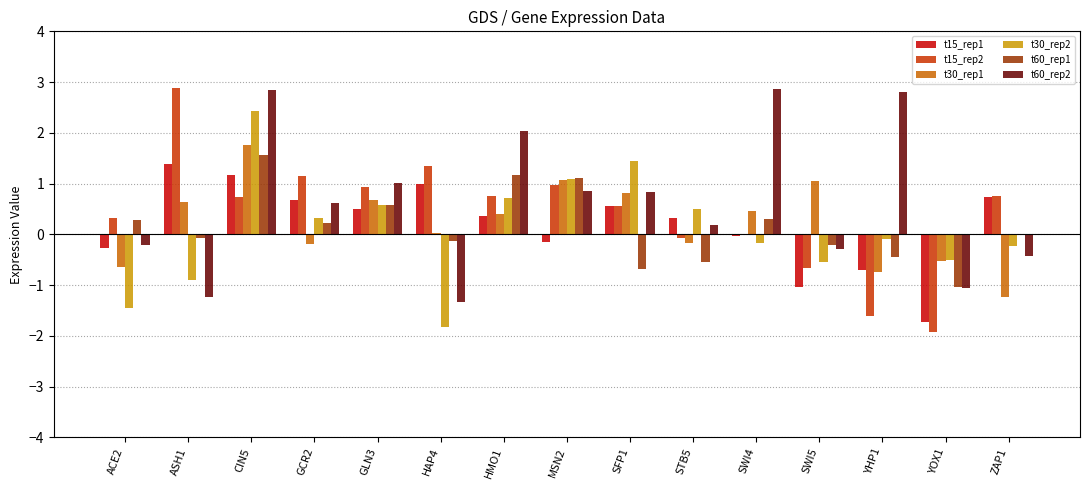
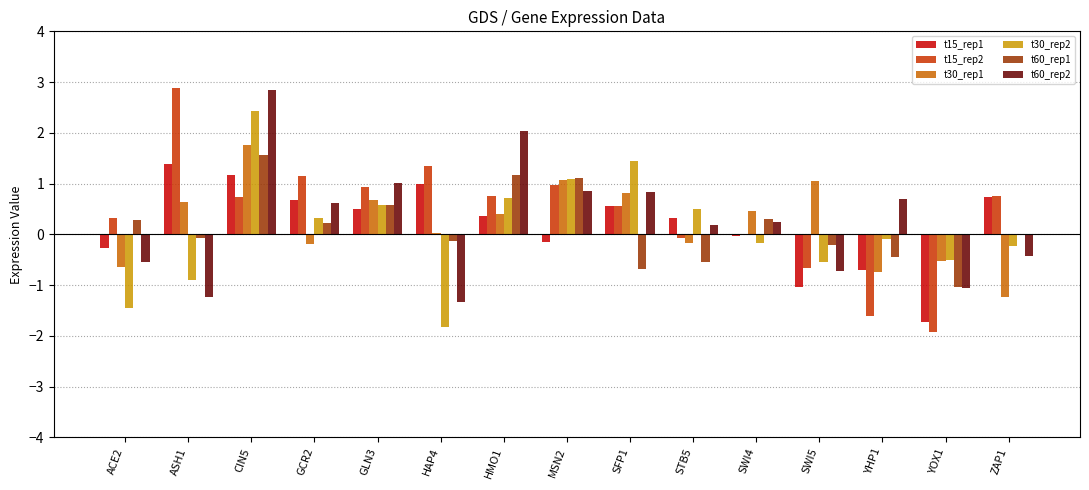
t60_rep2, ACE2: -0.2 -> -0.5
t60_rep2, SWI4: 2.9 -> 0.2
t60_rep2, SWI5: -0.3 -> -0.7
t60_rep2, YHP1: 2.8 -> 0.7
